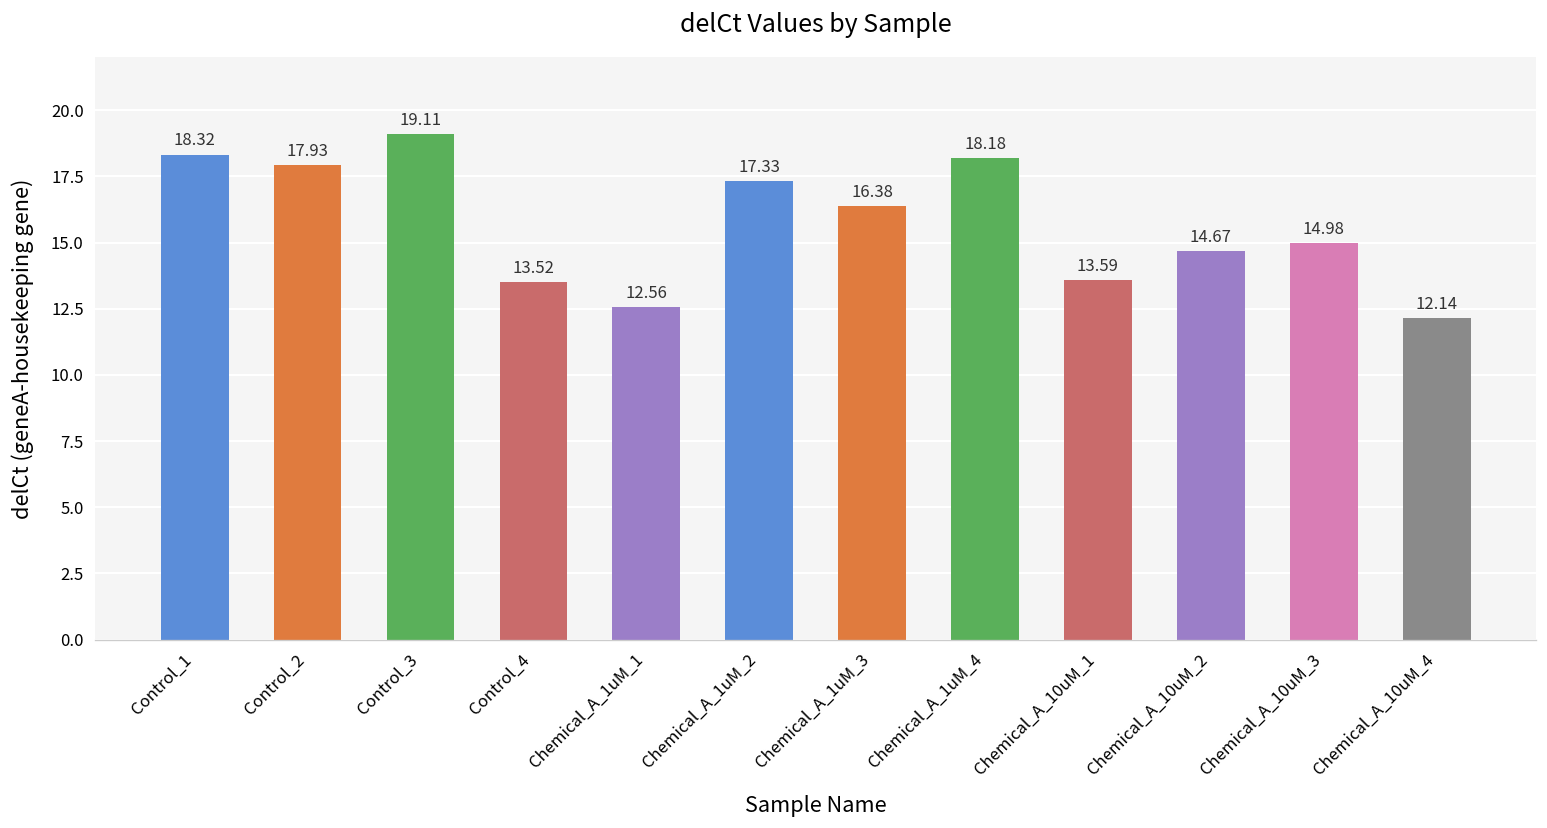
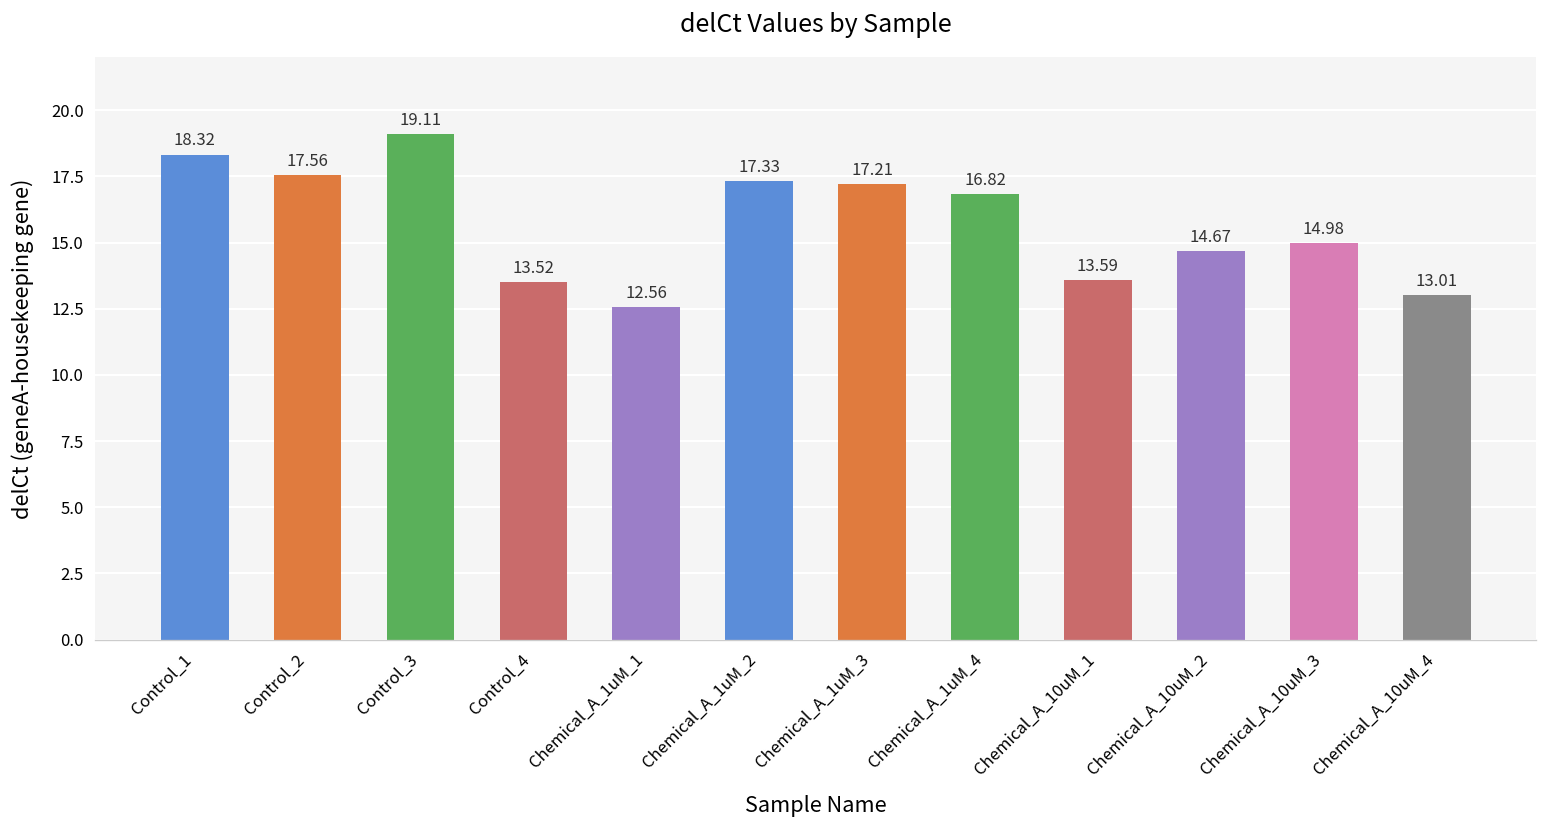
Control_2: 17.93 -> 17.56
Chemical_A_1uM_3: 16.38 -> 17.21
Chemical_A_1uM_4: 18.18 -> 16.82
Chemical_A_10uM_4: 12.14 -> 13.01
